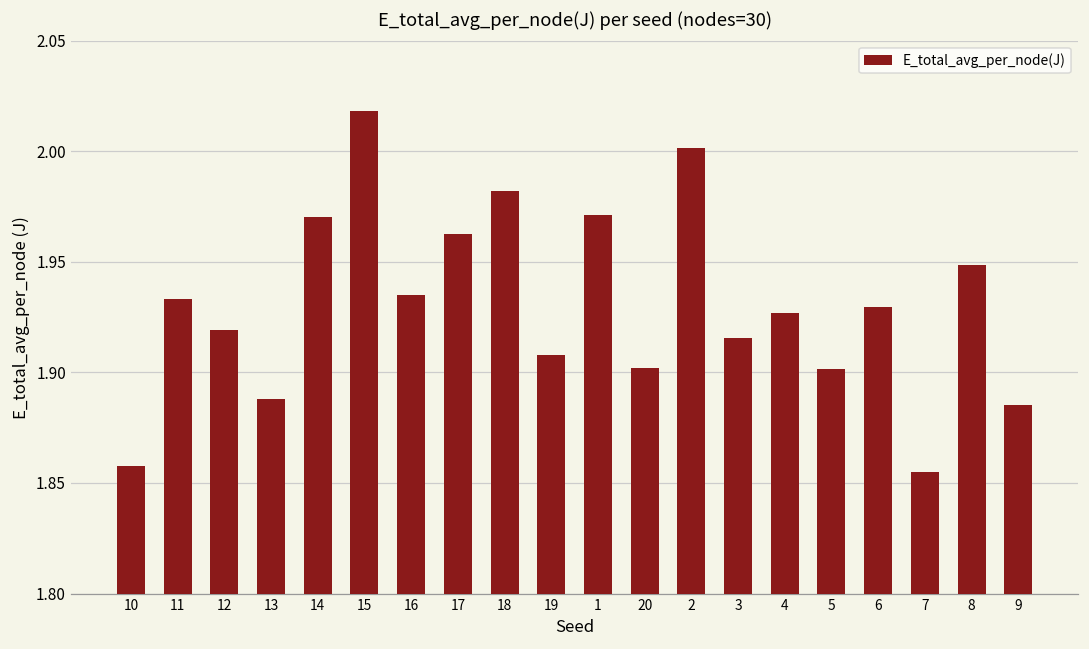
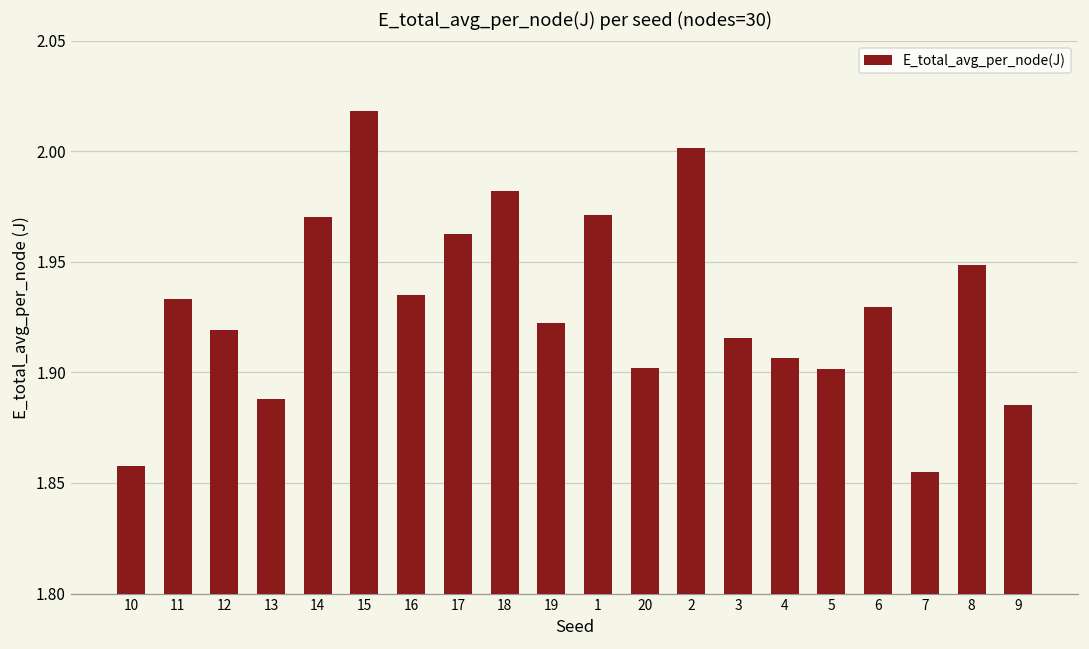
19: 1.908 -> 1.922
4: 1.927 -> 1.906
